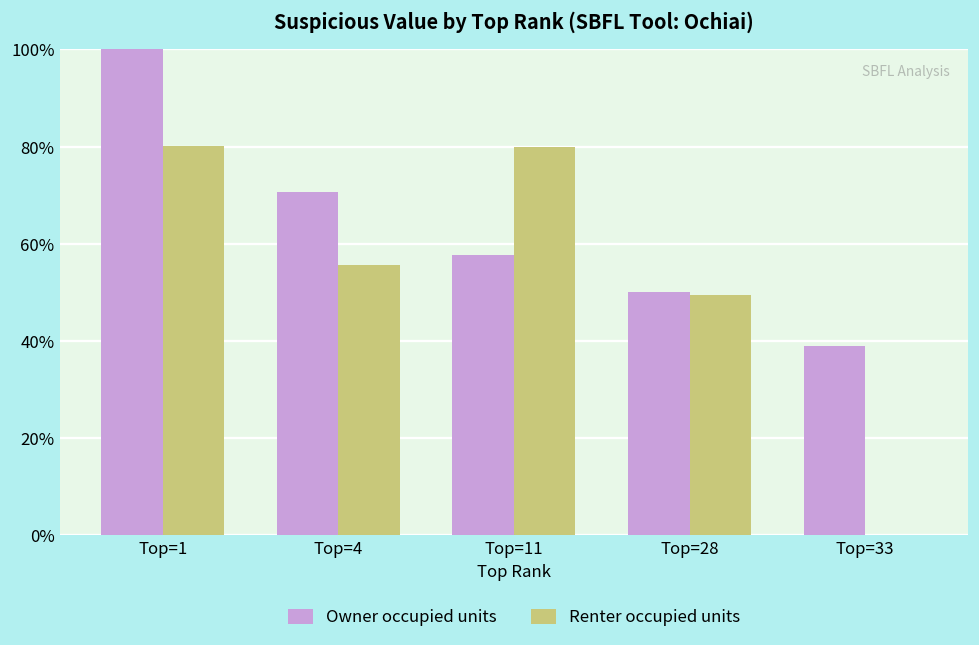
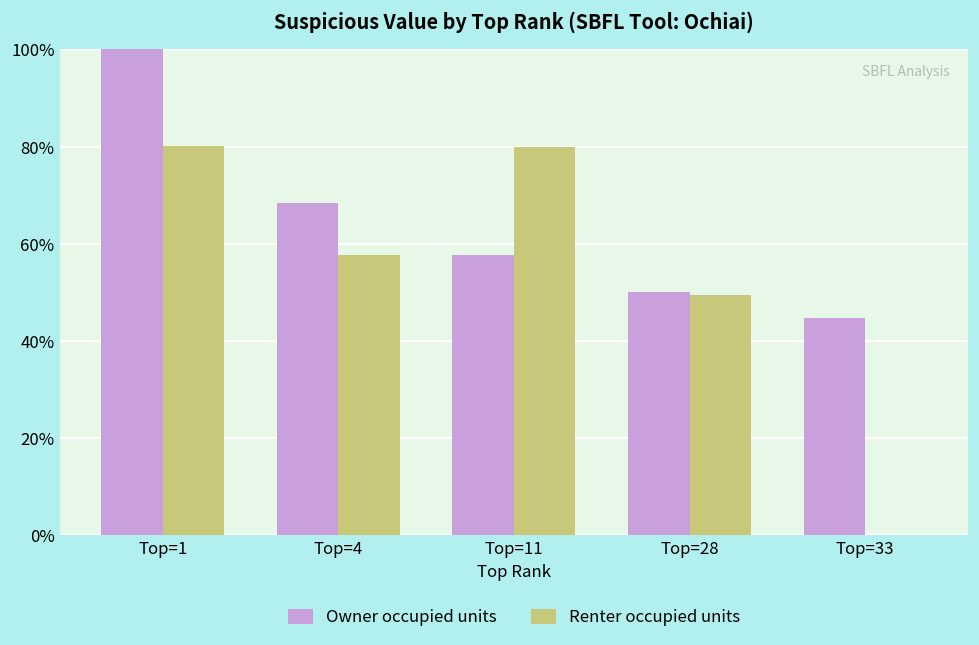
Owner occupied units, Top=4: 71% -> 68%
Renter occupied units, Top=4: 56% -> 58%
Owner occupied units, Top=33: 39% -> 45%
